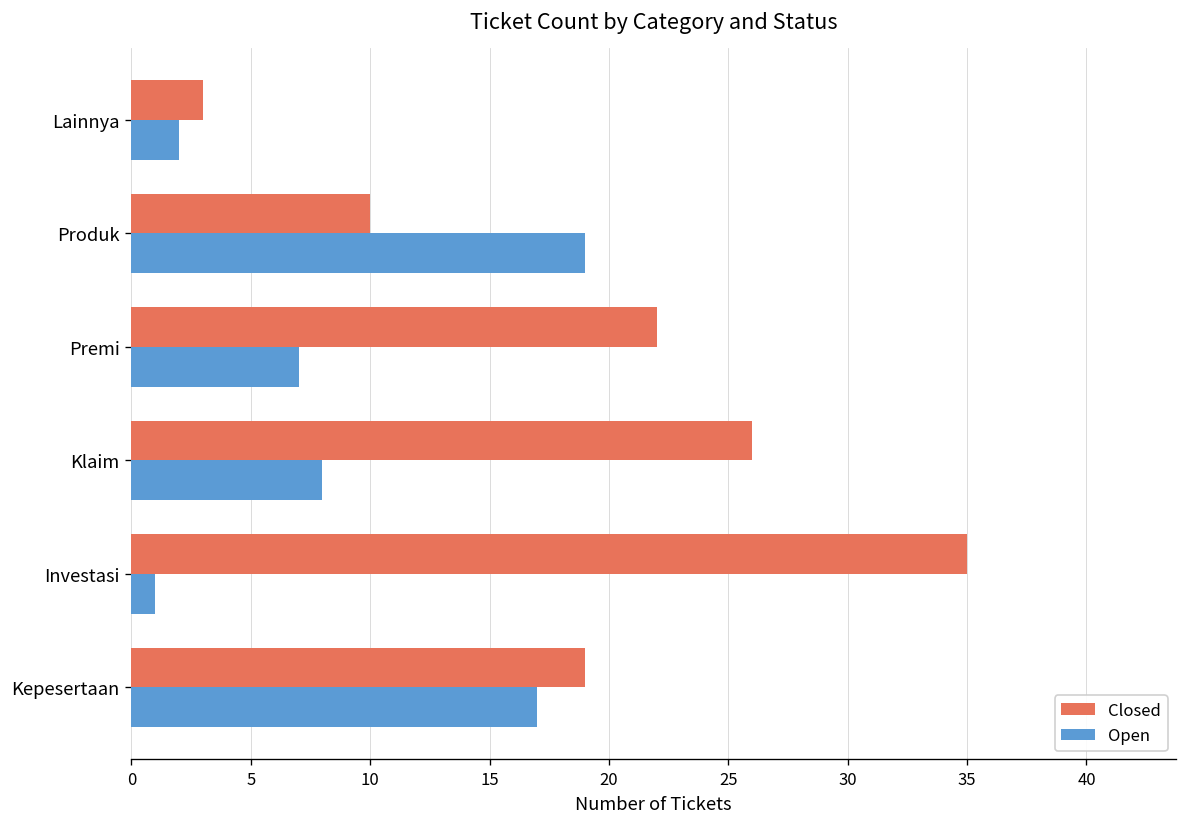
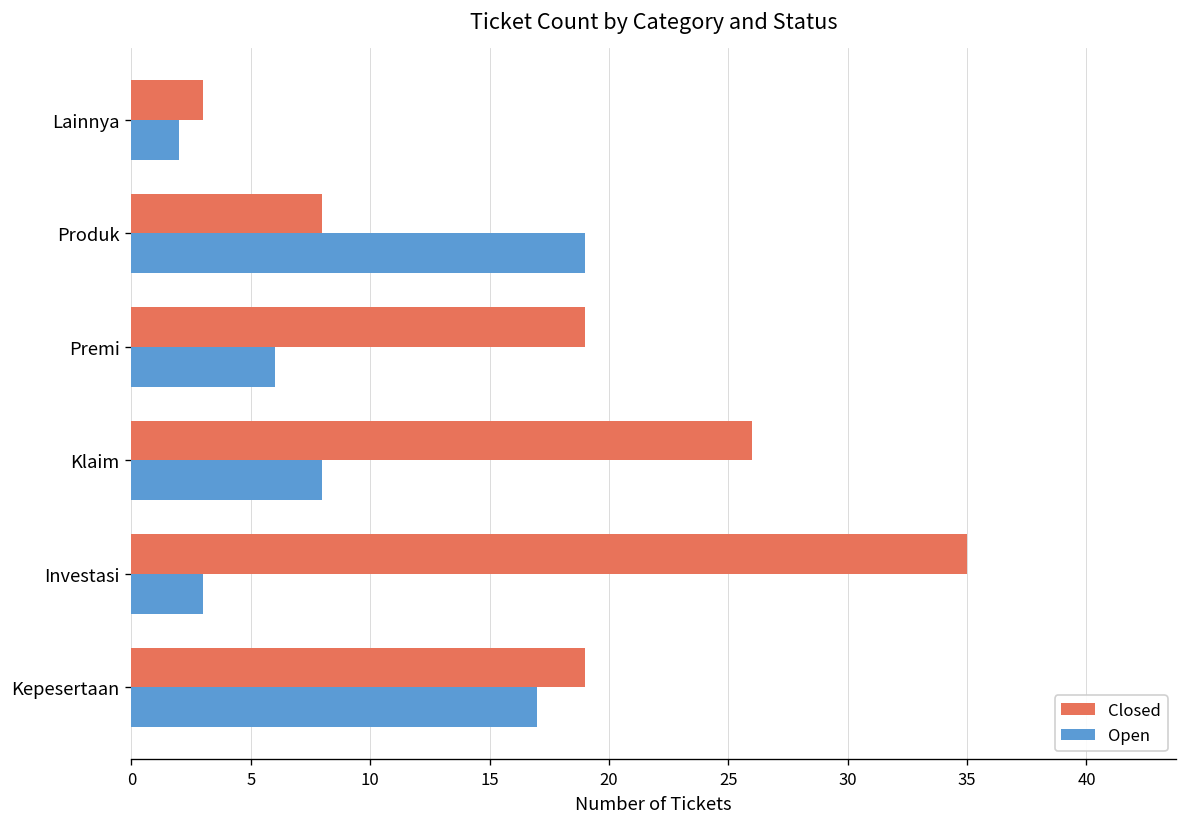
Closed, Produk: 10 -> 8
Closed, Premi: 22 -> 19
Open, Premi: 7 -> 6
Open, Investasi: 1 -> 3
